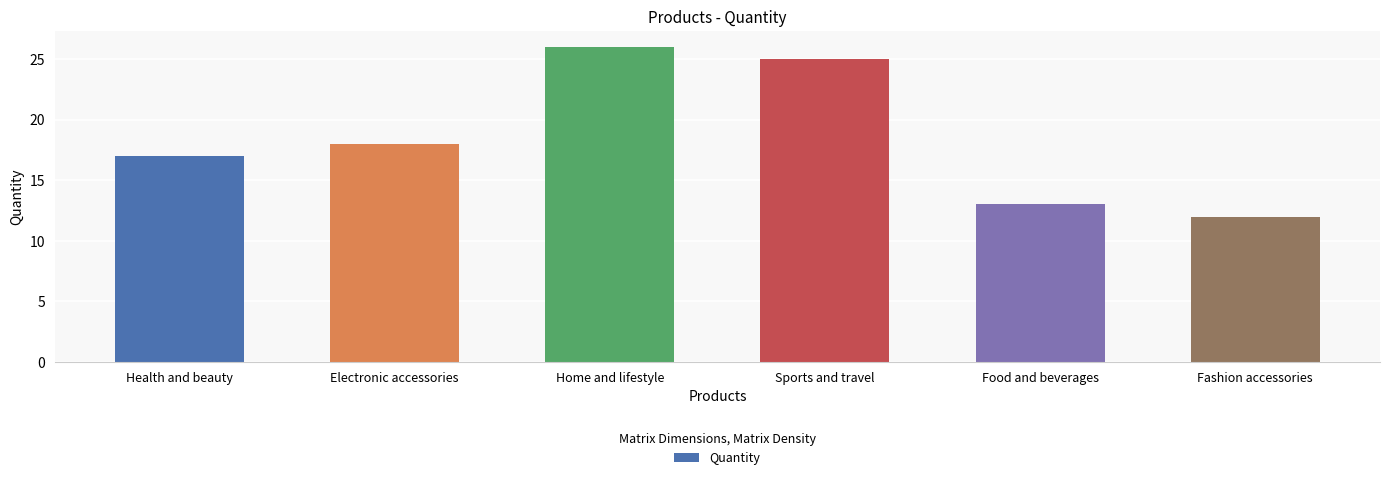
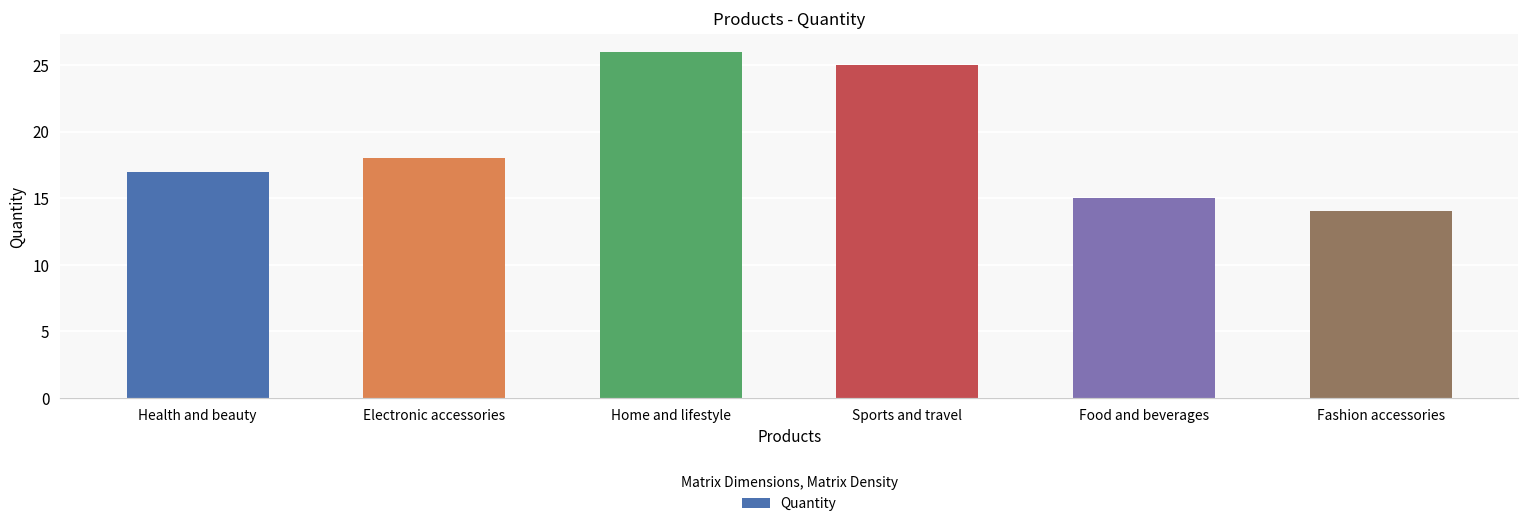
Food and beverages: 13 -> 15
Fashion accessories: 12 -> 14
